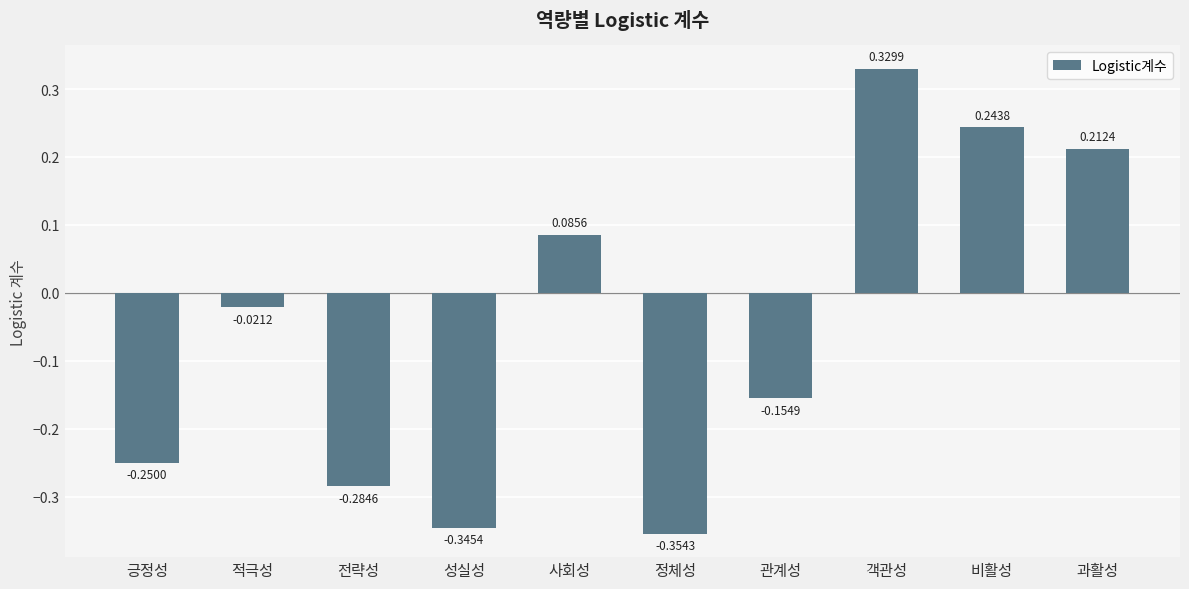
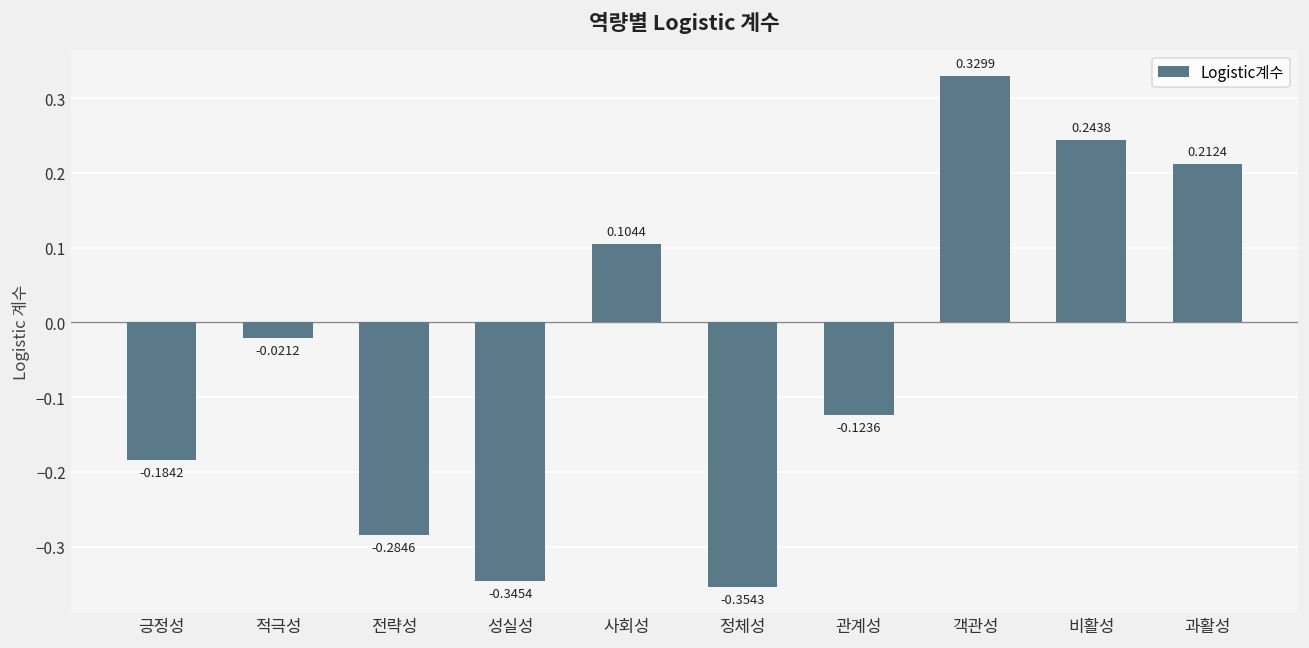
긍정성: -0.2500 -> -0.1842
사회성: 0.0856 -> 0.1044
관계성: -0.1549 -> -0.1236
